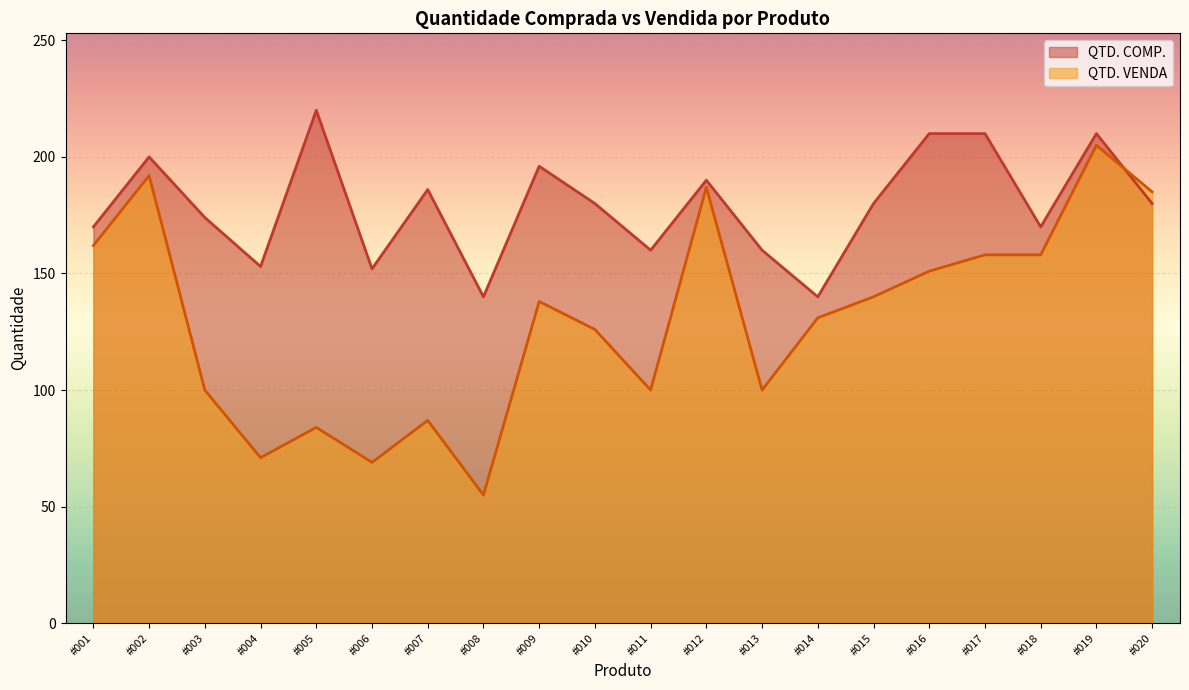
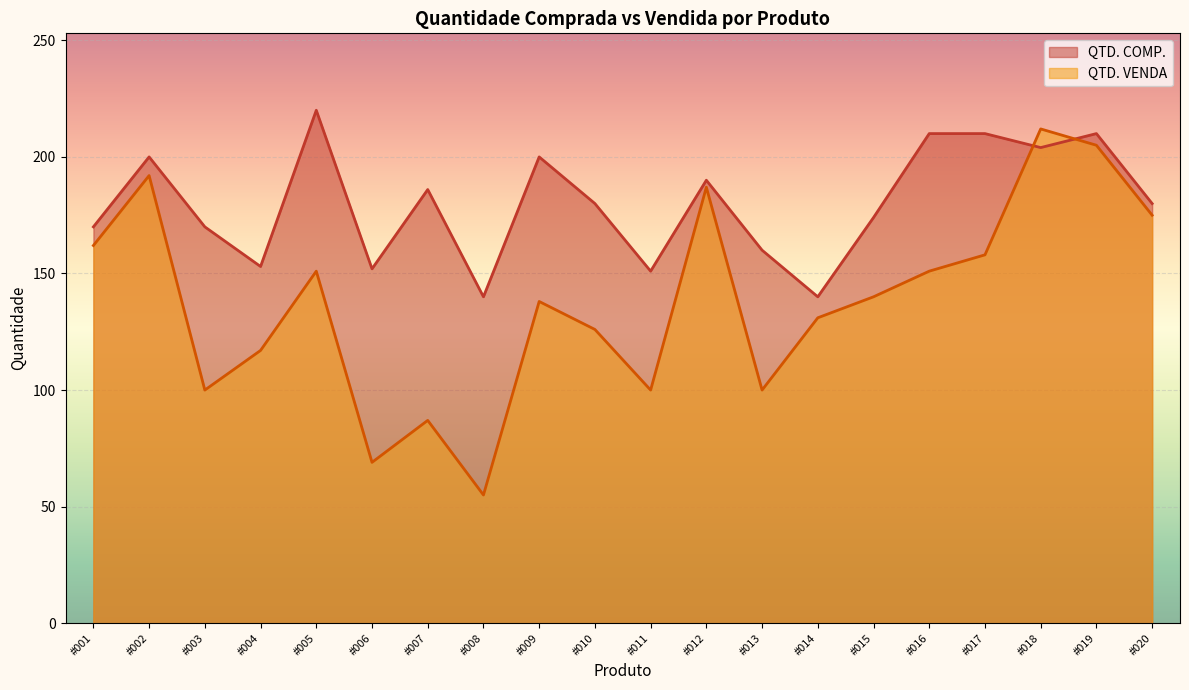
QTD. COMP., #003: 174 -> 170
QTD. VENDA, #004: 71 -> 117
QTD. VENDA, #005: 84 -> 151
QTD. COMP., #009: 196 -> 200
QTD. COMP., #011: 160 -> 151
QTD. COMP., #015: 180 -> 174
QTD. COMP., #018: 170 -> 204
QTD. VENDA, #018: 158 -> 212
QTD. VENDA, #020: 185 -> 175
